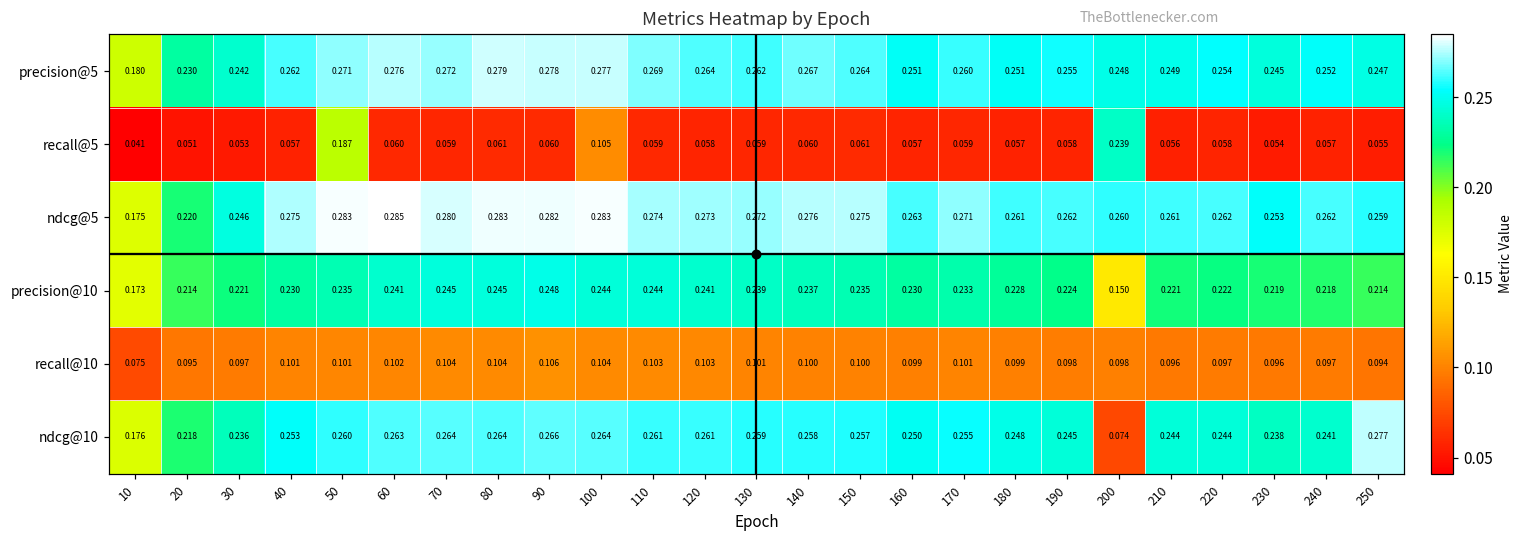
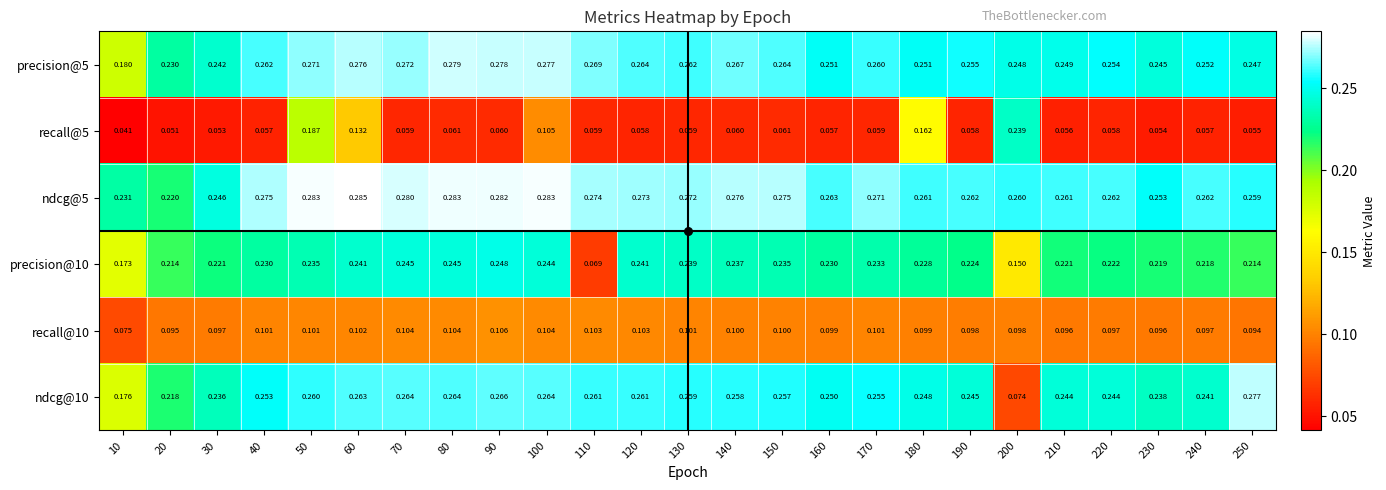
recall@5, 60: 0.060 -> 0.132
recall@5, 180: 0.057 -> 0.162
ndcg@5, 10: 0.175 -> 0.231
precision@10, 110: 0.244 -> 0.069
